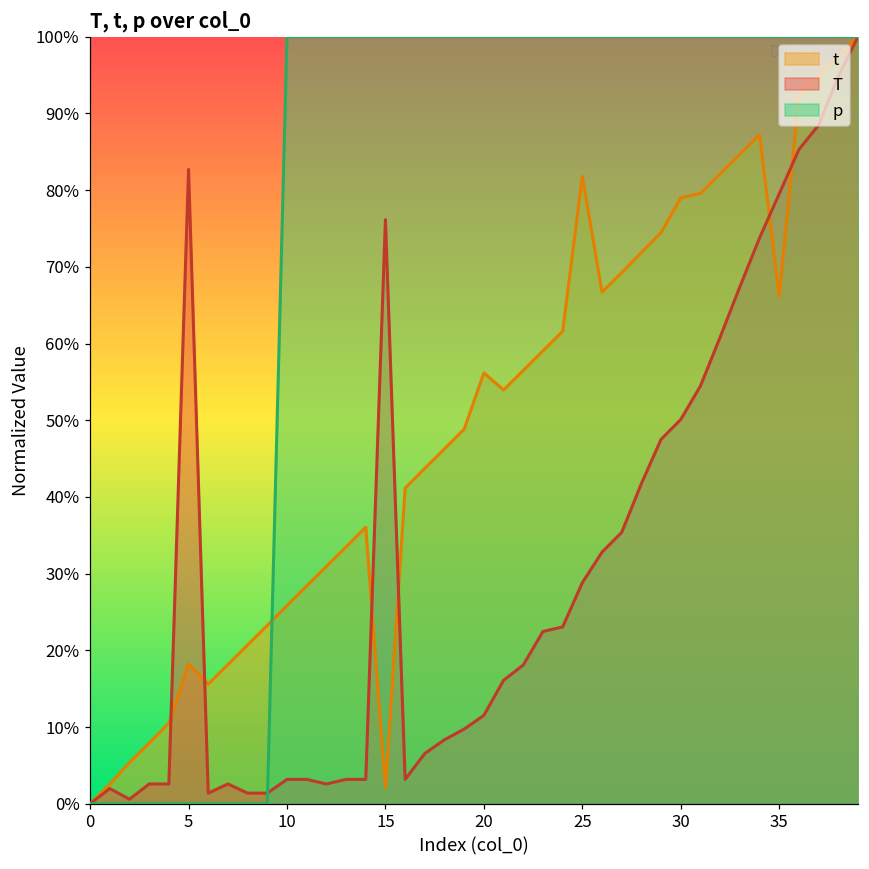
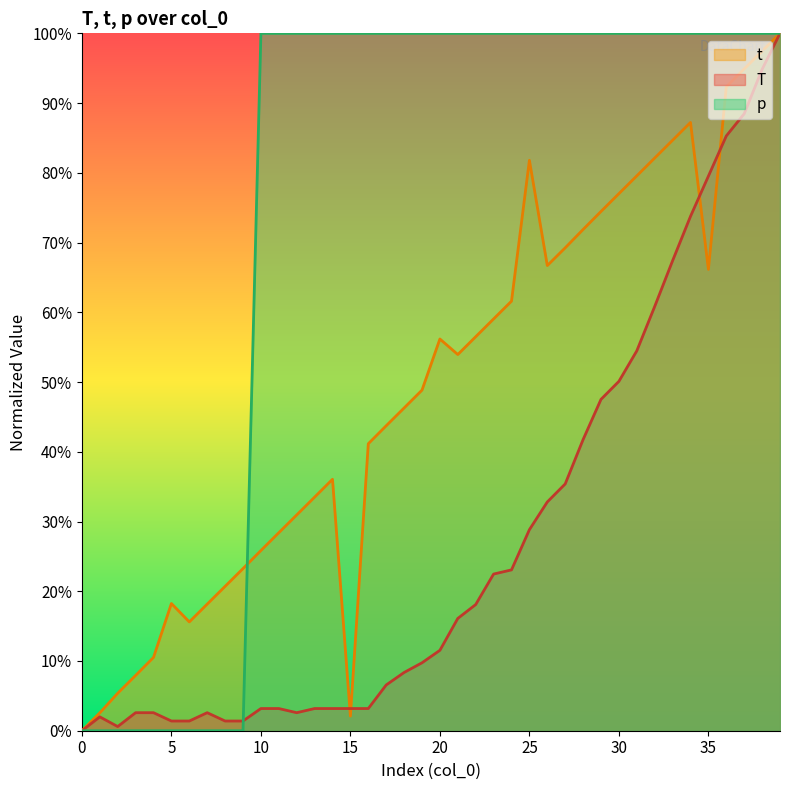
T, 5: 83% -> 1%
T, 15: 76% -> 3%
t, 30: 79% -> 77%
